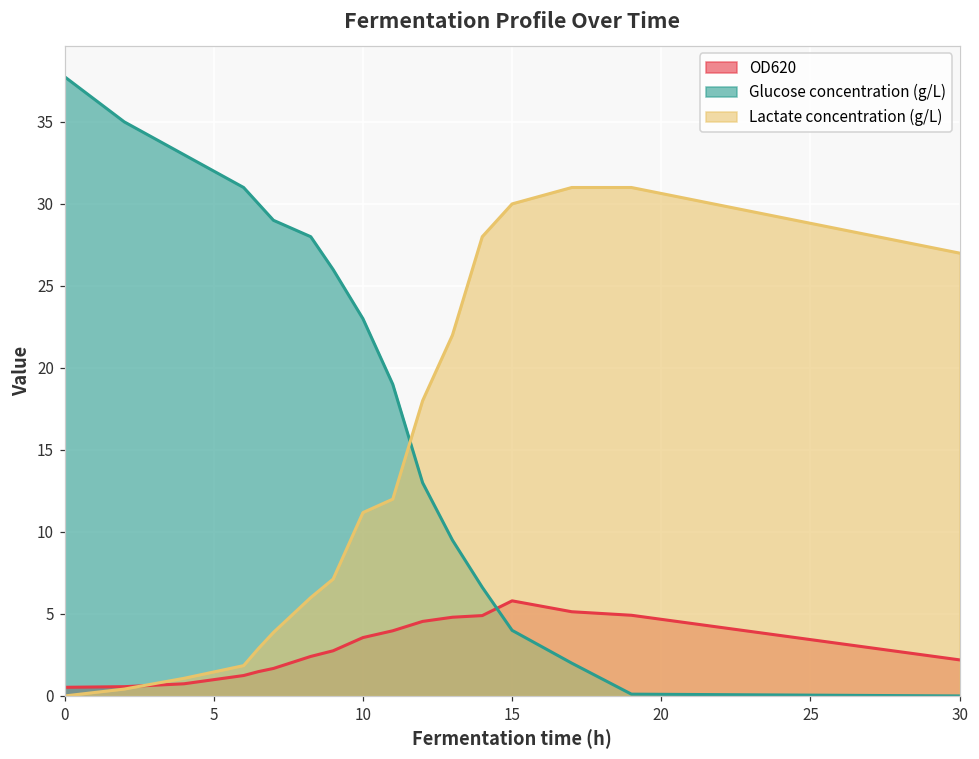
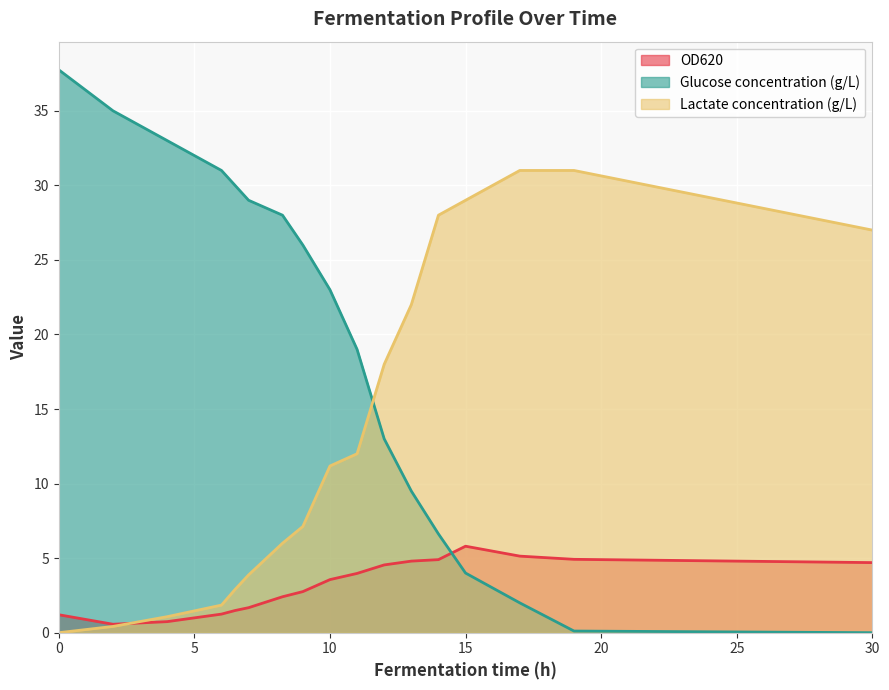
OD620, 0: 0.5 -> 1.2
Lactate concentration (g/L), 15: 30 -> 29
OD620, 30: 2.2 -> 4.7
